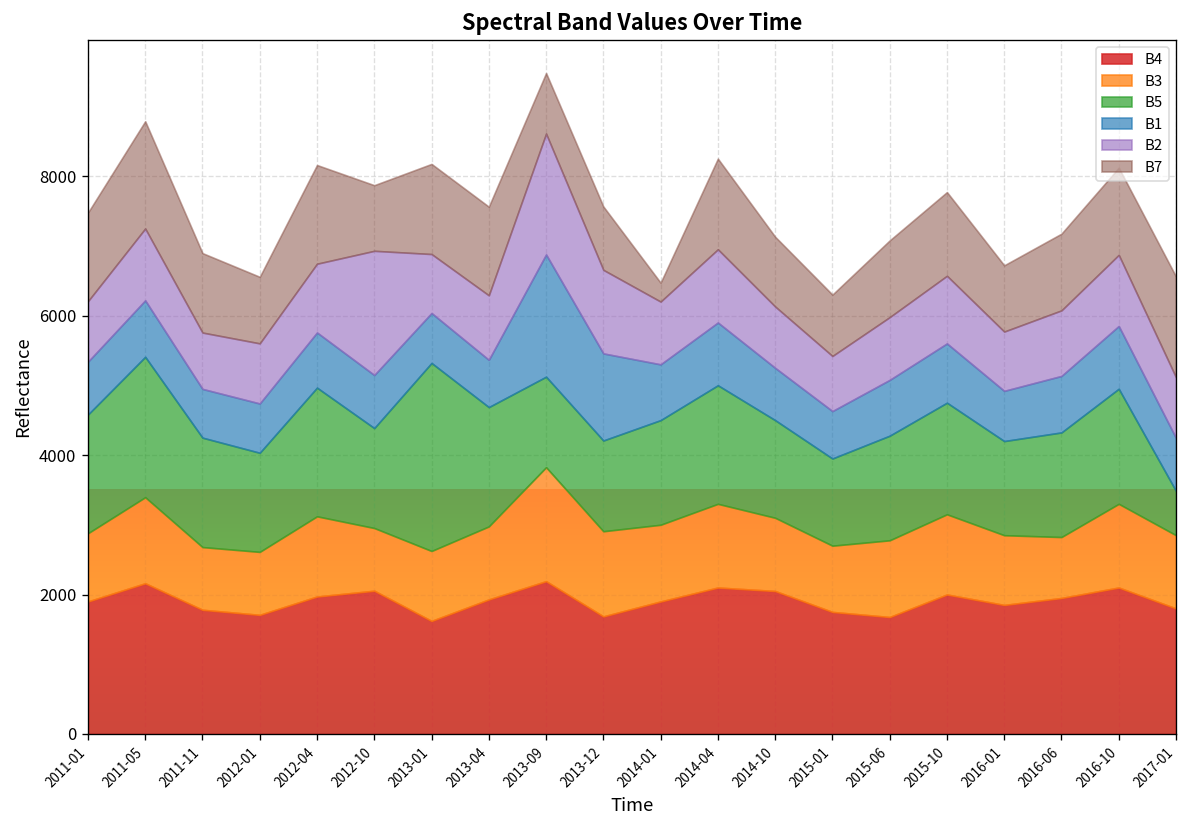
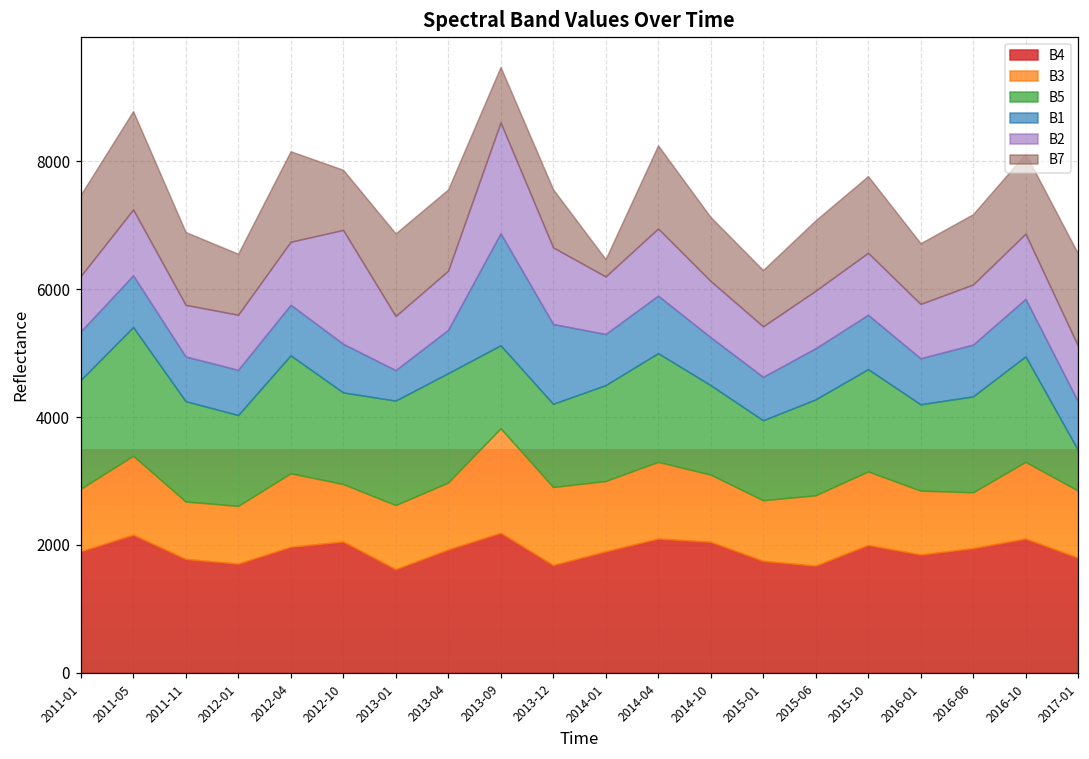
B5, 2013-01: 2700 -> 1600
B1, 2013-01: 700 -> 500
